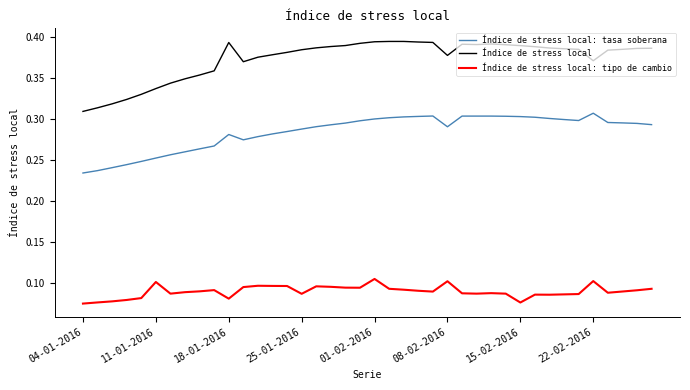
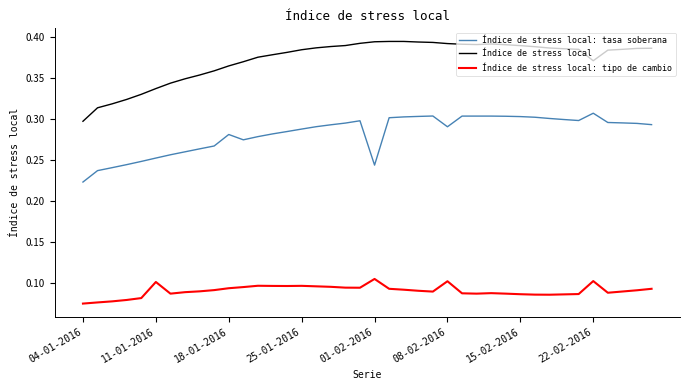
Índice de stress local: tasa soberana, 04-01-2016: 0.23 -> 0.22
Índice de stress local, 04-01-2016: 0.31 -> 0.30
Índice de stress local, 18-01-2016: 0.39 -> 0.36
Índice de stress local: tipo de cambio, 18-01-2016: 0.08 -> 0.09
Índice de stress local: tipo de cambio, 25-01-2016: 0.09 -> 0.10
Índice de stress local: tasa soberana, 01-02-2016: 0.30 -> 0.24
Índice de stress local, 08-02-2016: 0.38 -> 0.39
Índice de stress local: tipo de cambio, 15-02-2016: 0.08 -> 0.09
